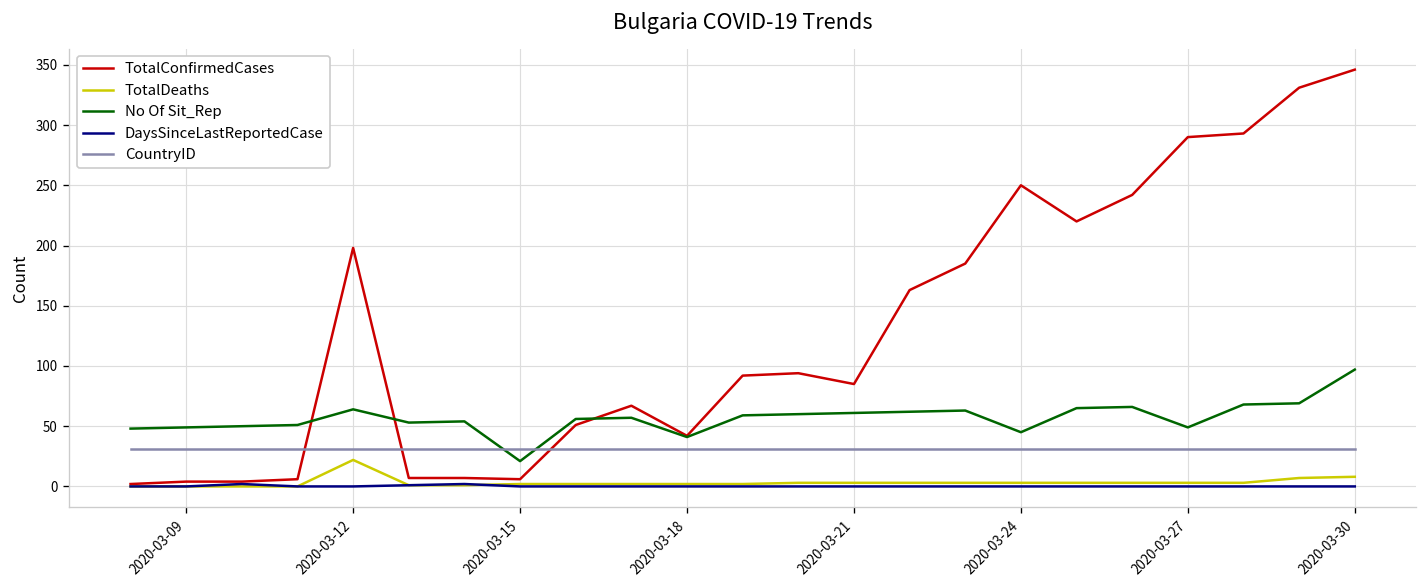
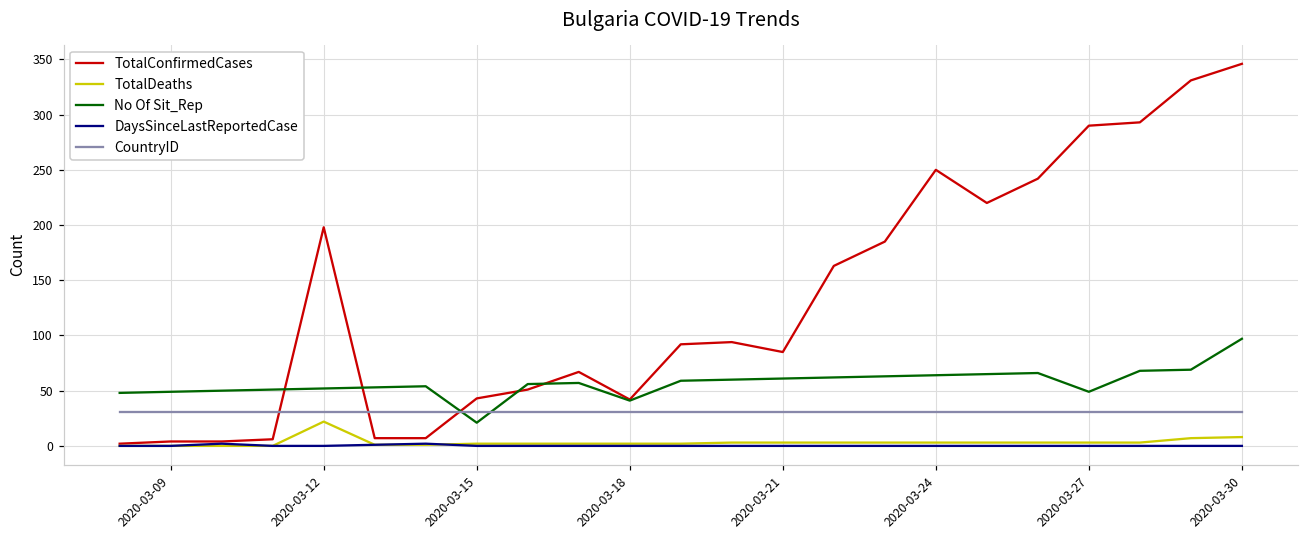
No Of Sit_Rep, 2020-03-12: 64 -> 52
TotalConfirmedCases, 2020-03-15: 6 -> 43
No Of Sit_Rep, 2020-03-24: 45 -> 64
